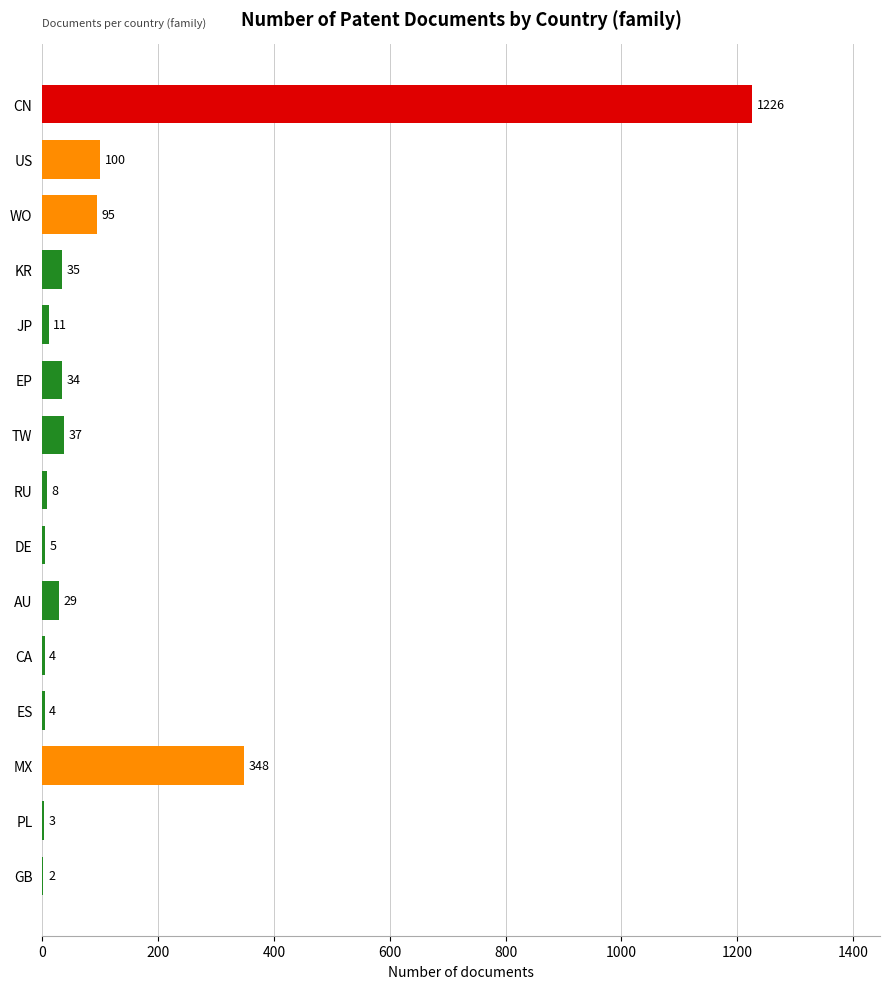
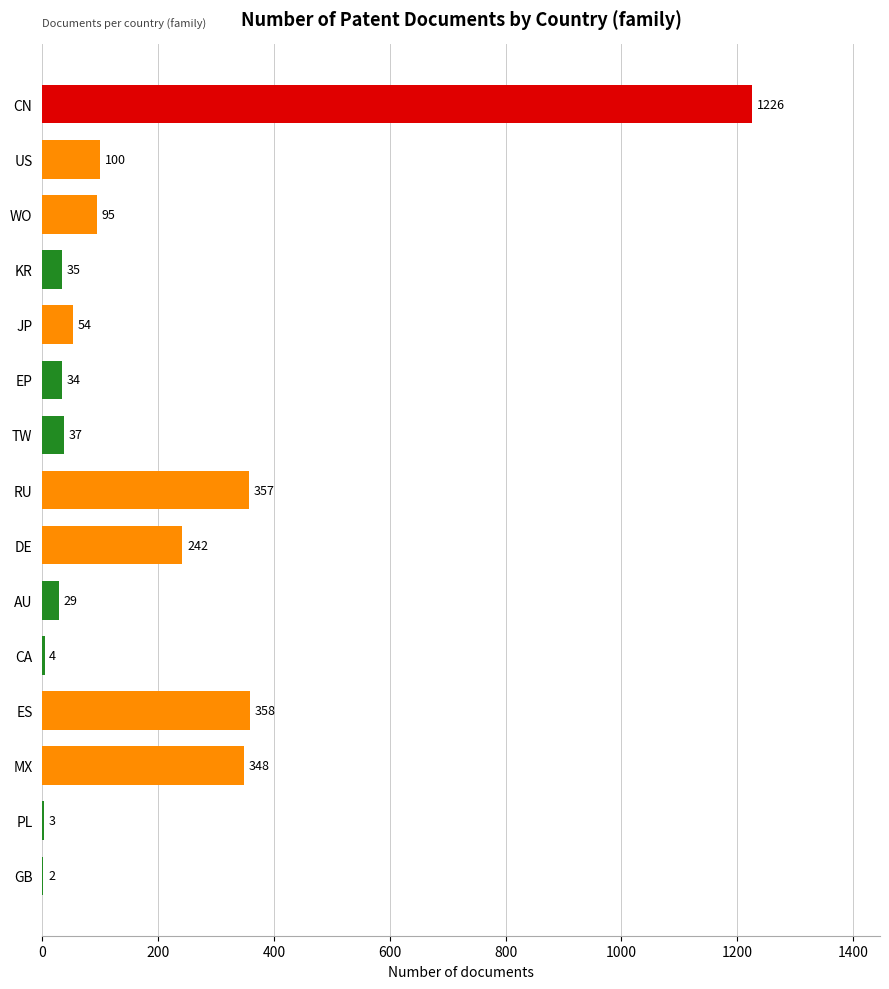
JP: 11 -> 54
RU: 8 -> 357
DE: 5 -> 242
ES: 4 -> 358
